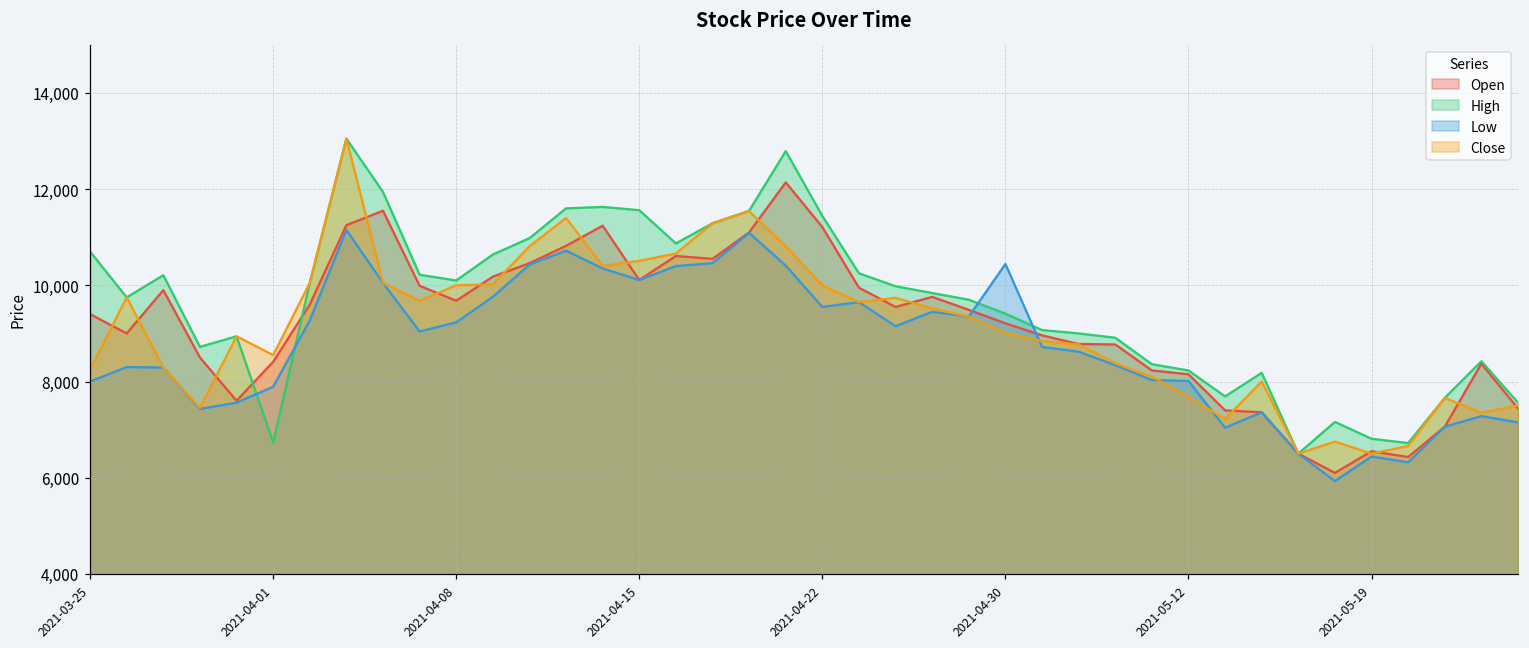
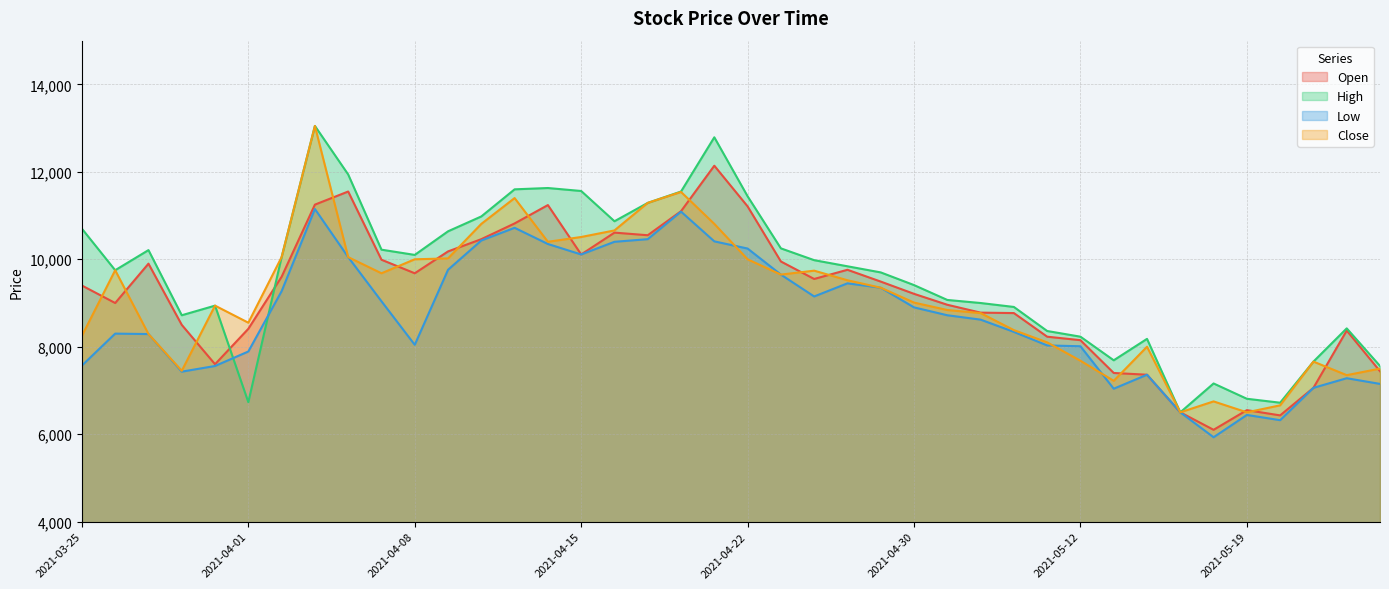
Low, 2021-03-25: 8,000 -> 7,600
Low, 2021-04-08: 9,200 -> 8,000
Low, 2021-04-22: 9,600 -> 10,200
Low, 2021-04-30: 10,400 -> 8,900
